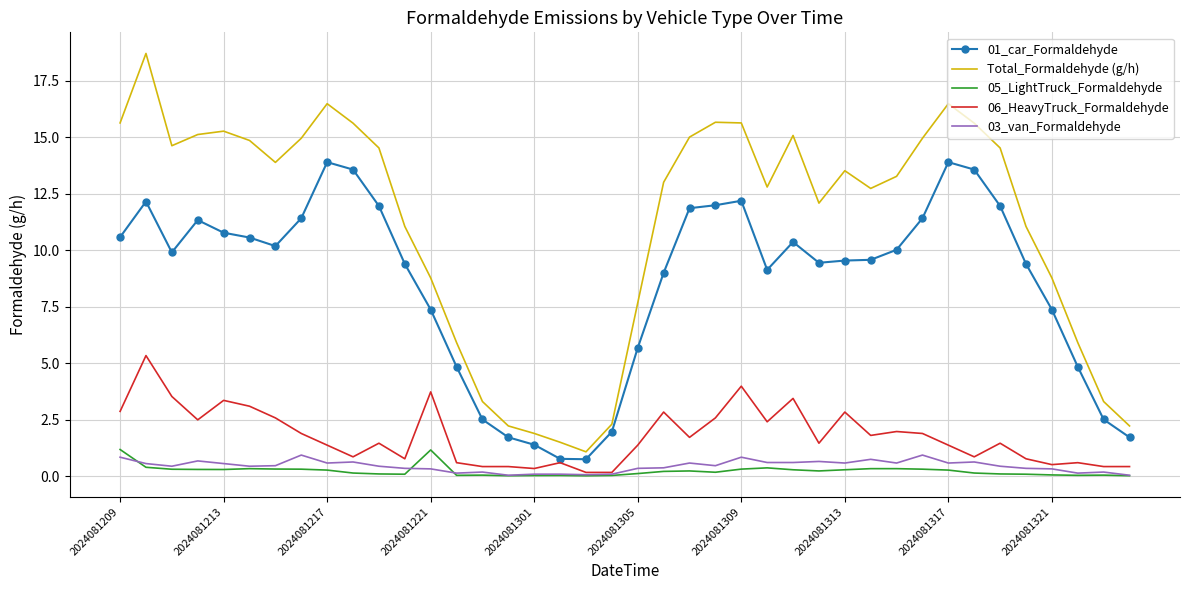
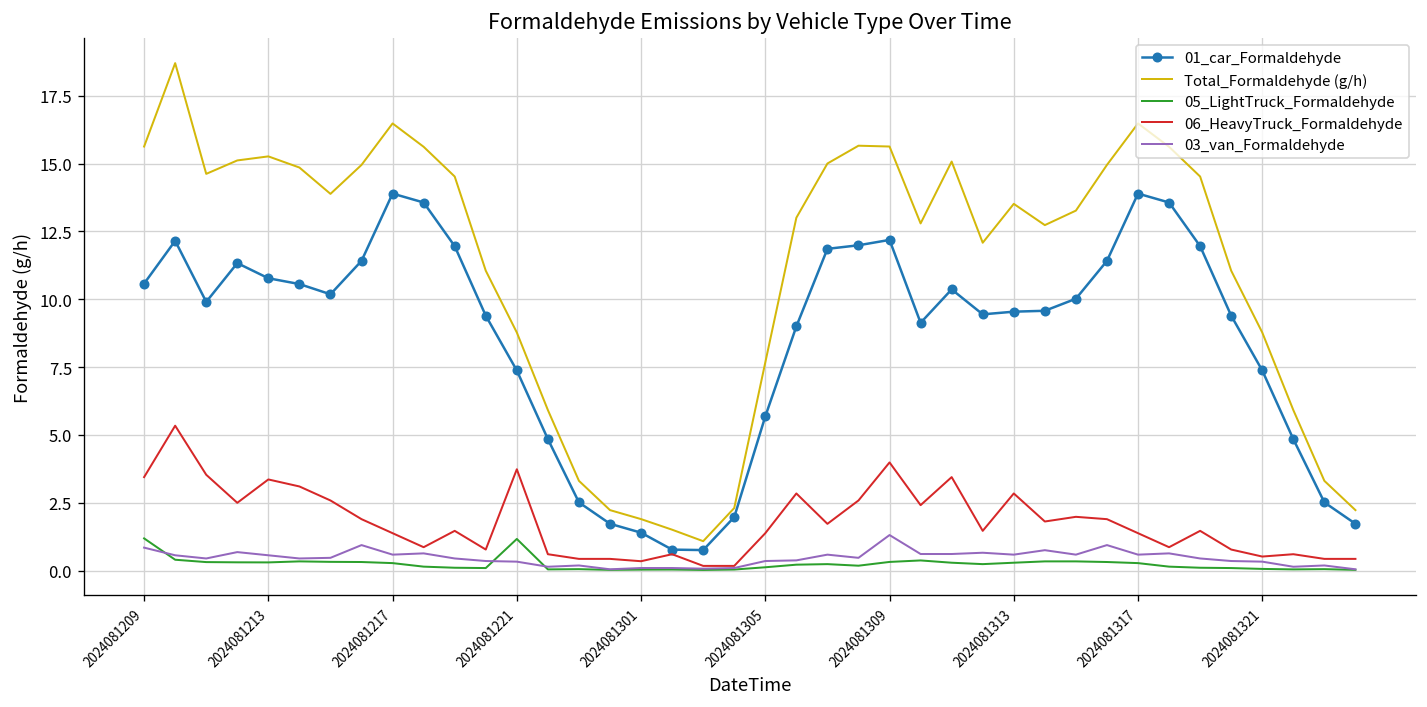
06_HeavyTruck_Formaldehyde, 2024081209: 2.9 -> 3.4
03_van_Formaldehyde, 2024081309: 0.8 -> 1.3
